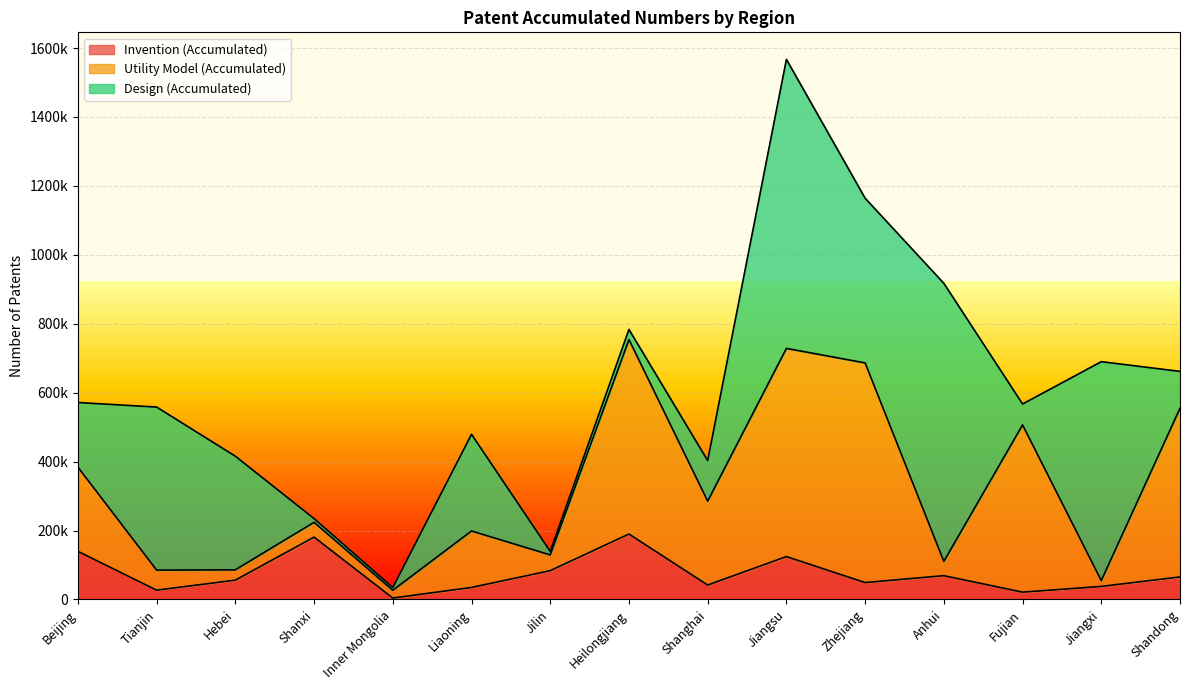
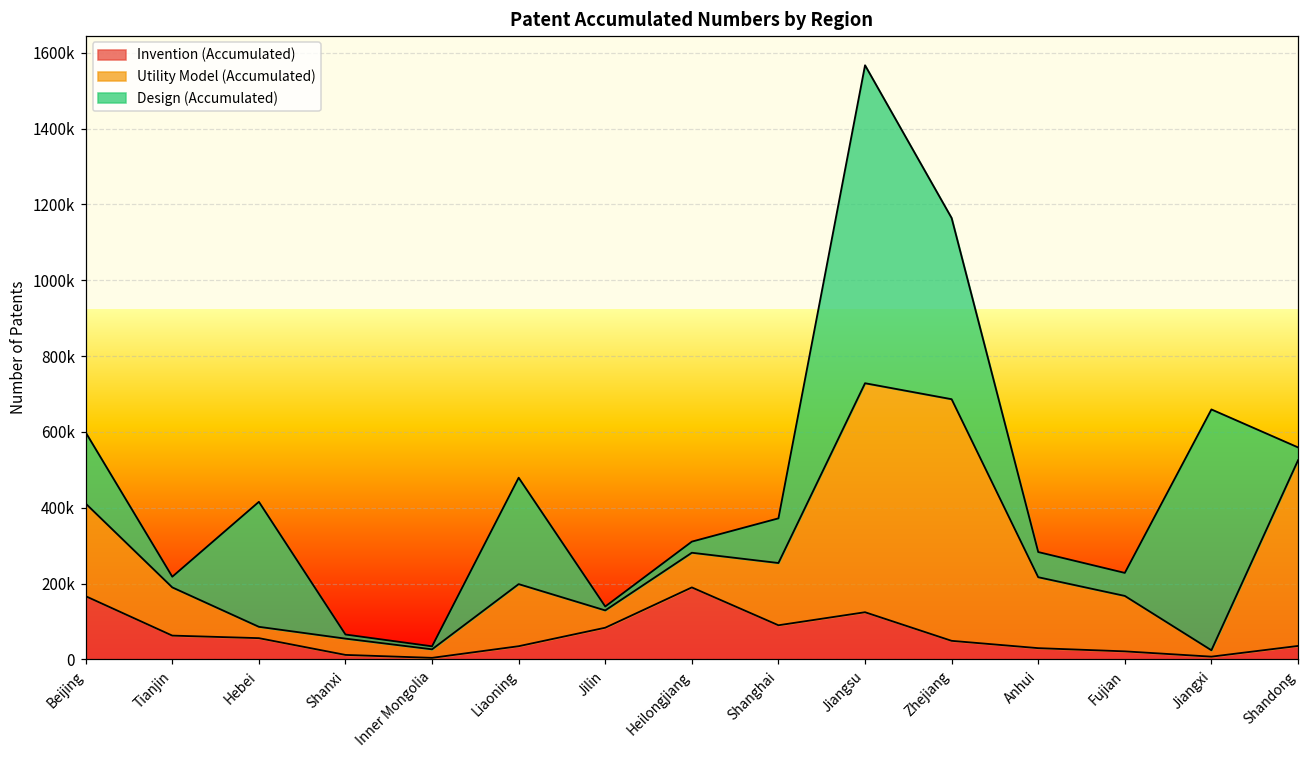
Invention (Accumulated), Beijing: 140000 -> 170000
Invention (Accumulated), Tianjin: 30000 -> 60000
Utility Model (Accumulated), Tianjin: 60000 -> 130000
Design (Accumulated), Tianjin: 470000 -> 30000
Invention (Accumulated), Shanxi: 180000 -> 10000
Utility Model (Accumulated), Heilongjiang: 560000 -> 90000
Invention (Accumulated), Shanghai: 40000 -> 90000
Utility Model (Accumulated), Shanghai: 240000 -> 160000
Invention (Accumulated), Anhui: 70000 -> 30000
Utility Model (Accumulated), Anhui: 40000 -> 190000
Design (Accumulated), Anhui: 810000 -> 70000
Utility Model (Accumulated), Fujian: 490000 -> 150000
Invention (Accumulated), Jiangxi: 40000 -> 10000
Invention (Accumulated), Shandong: 70000 -> 40000
Design (Accumulated), Shandong: 110000 -> 30000
